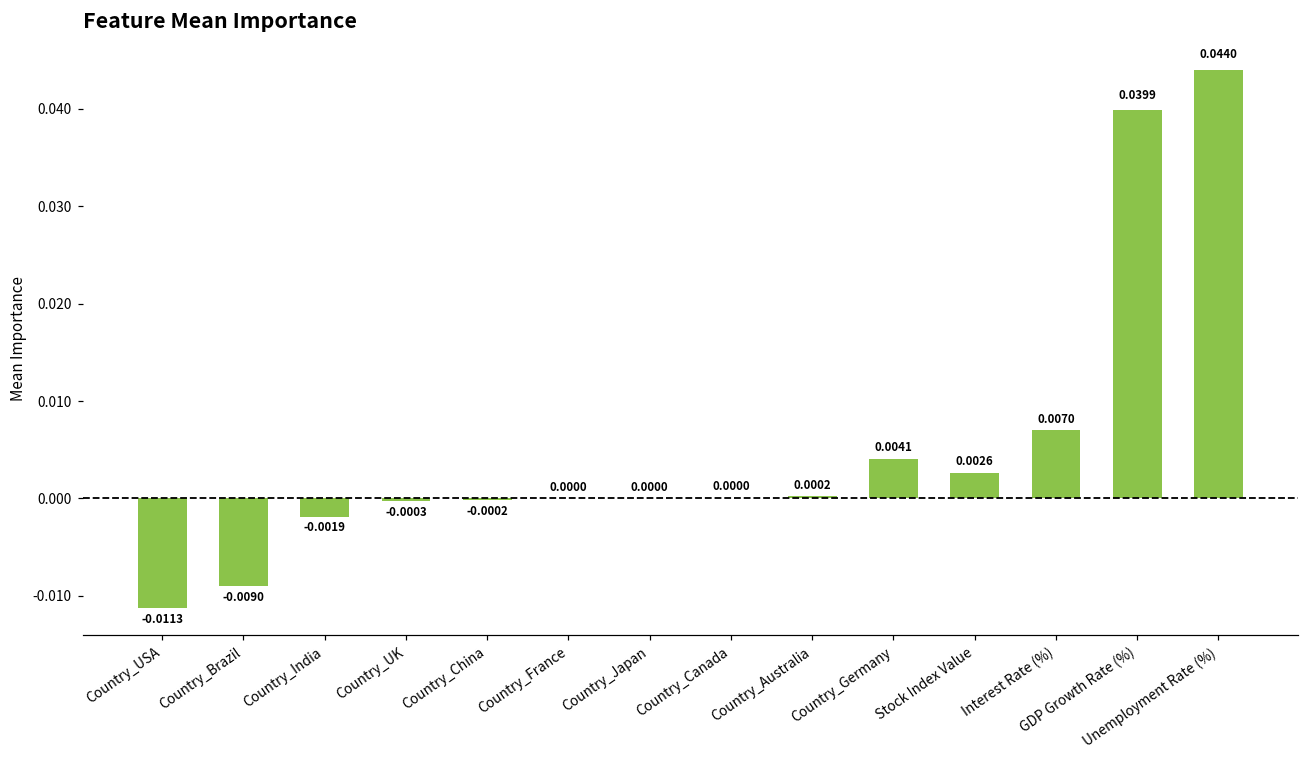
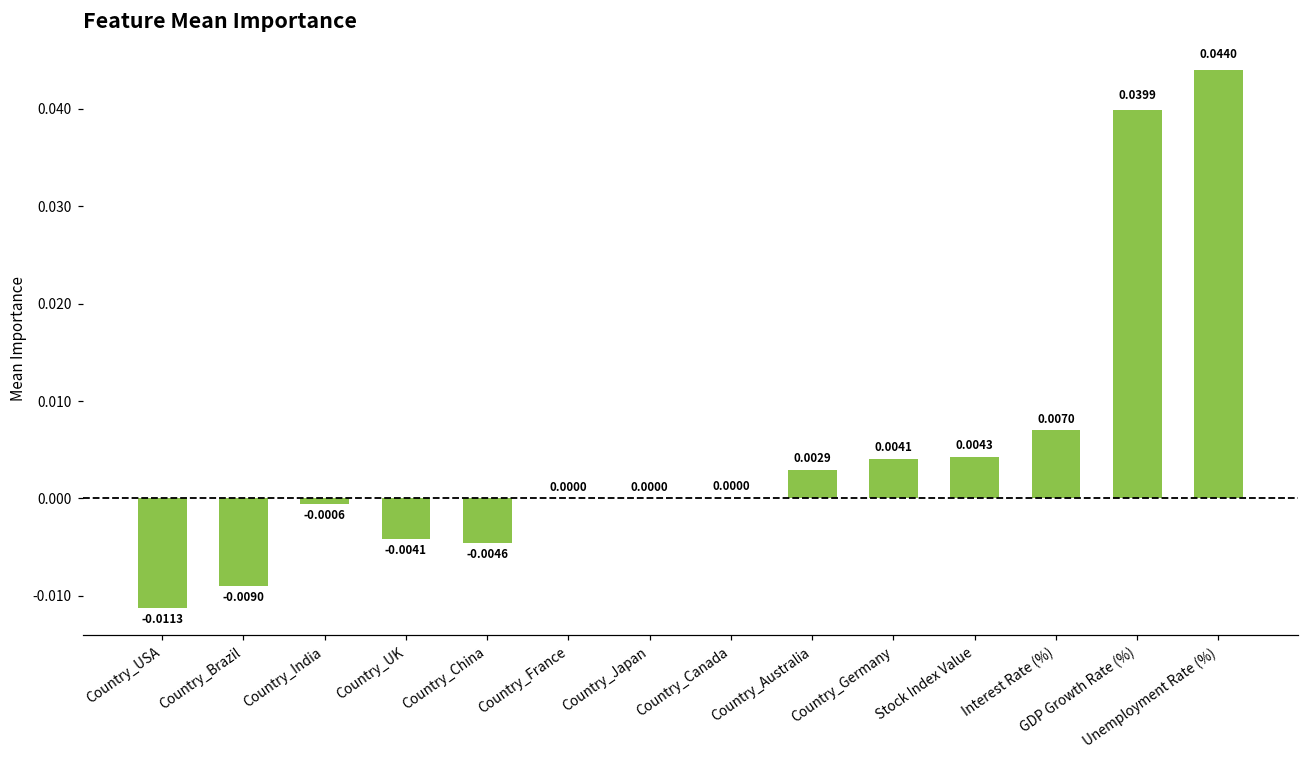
Country_India: -0.0019 -> -0.0006
Country_UK: -0.0003 -> -0.0041
Country_China: -0.0002 -> -0.0046
Country_Australia: 0.0002 -> 0.0029
Stock Index Value: 0.0026 -> 0.0043
